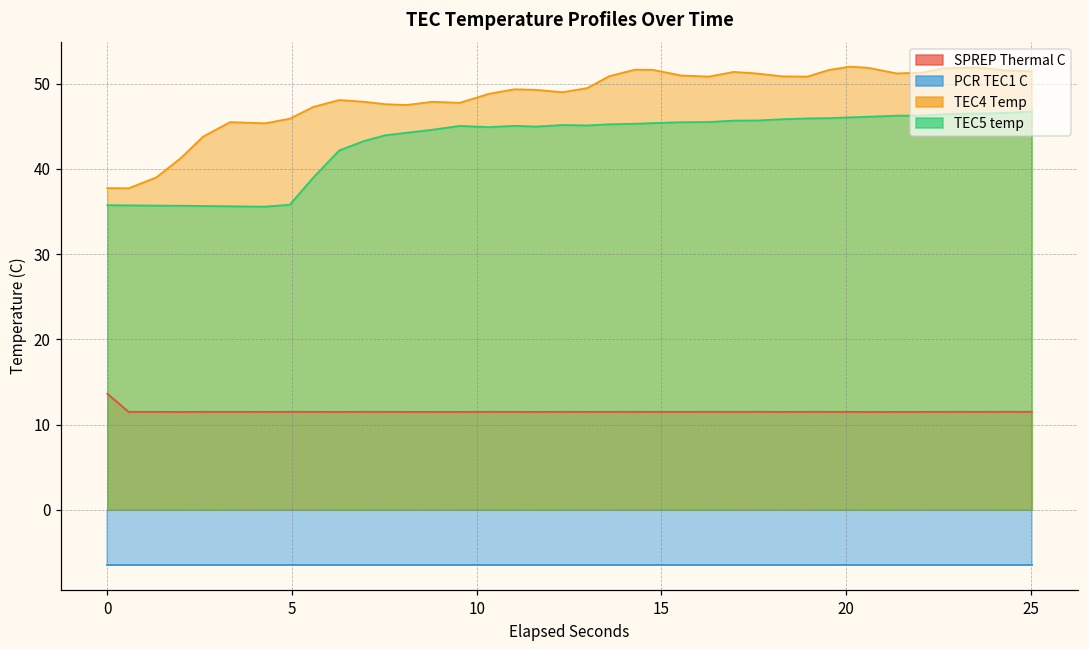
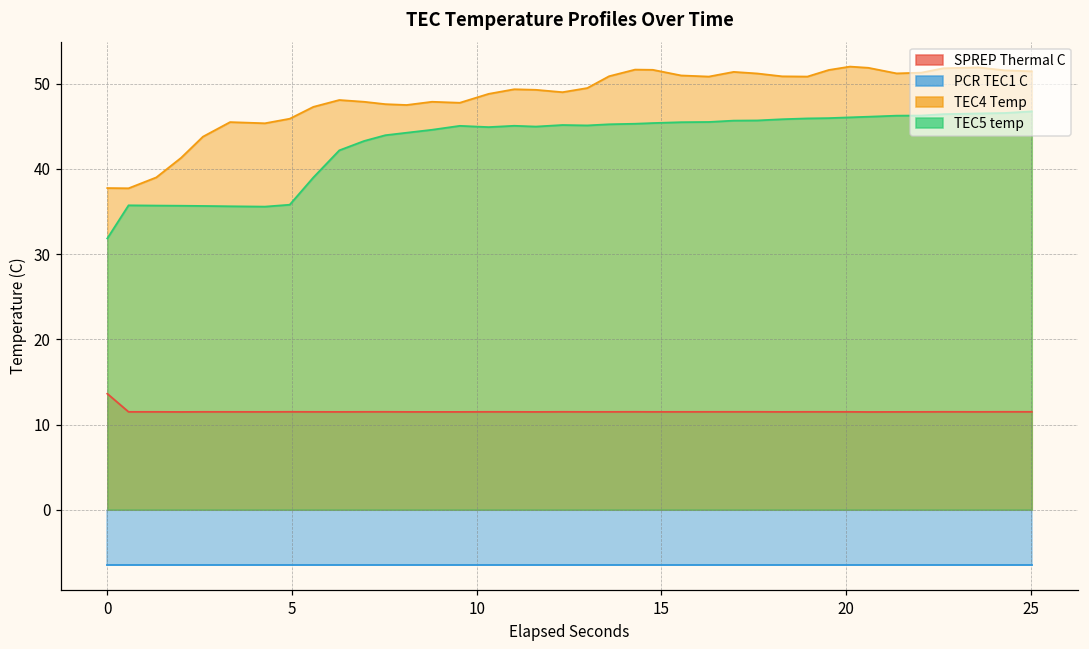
TEC5 temp, 0: 36 -> 32
